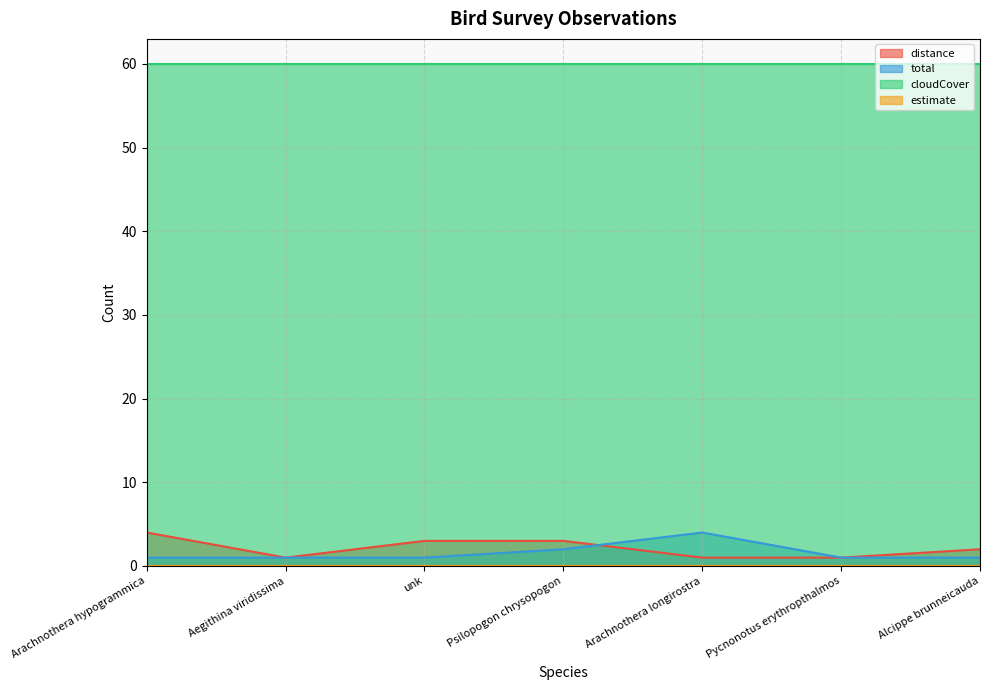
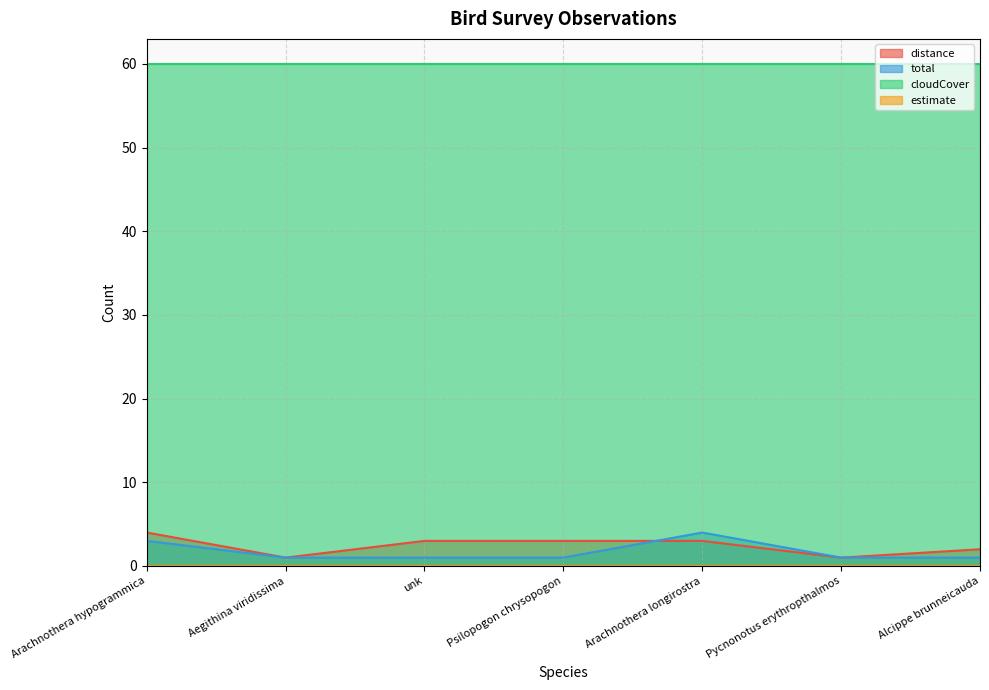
total, Arachnothera hypogrammica: 1 -> 3
total, Psilopogon chrysopogon: 2 -> 1
distance, Arachnothera longirostra: 1 -> 3
